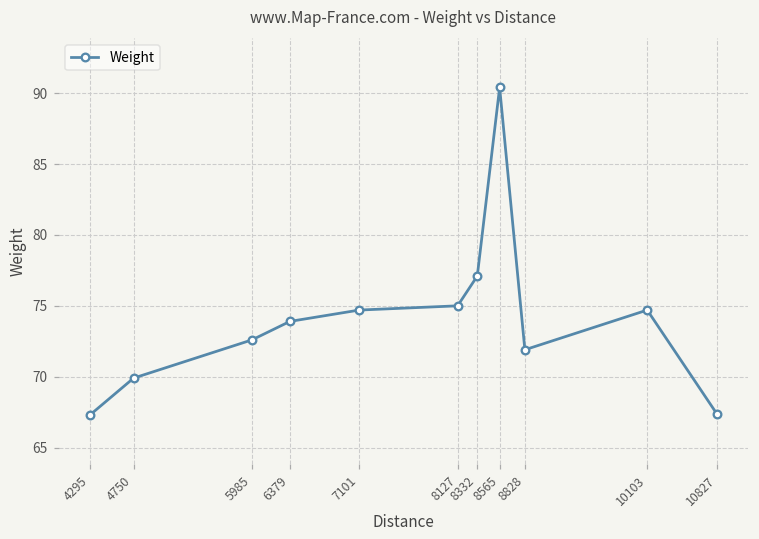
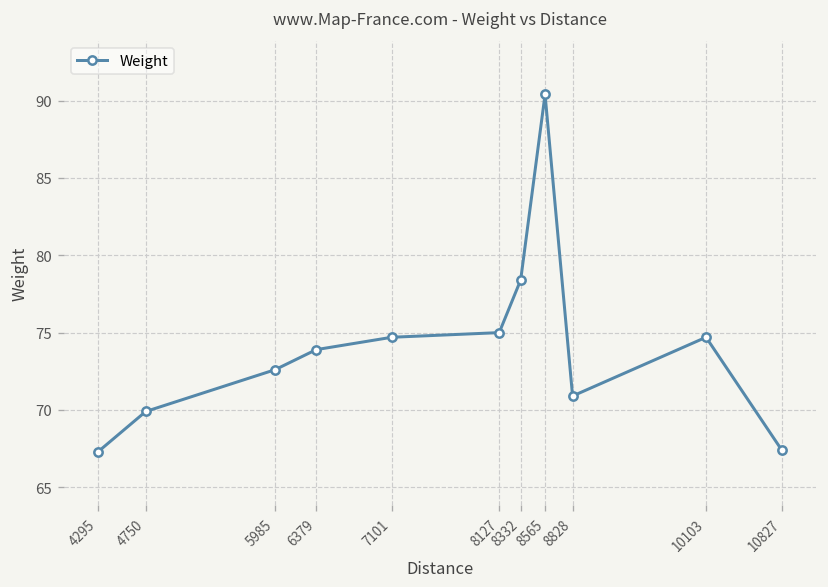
8332: 77.1 -> 78.4
8828: 71.9 -> 70.9
